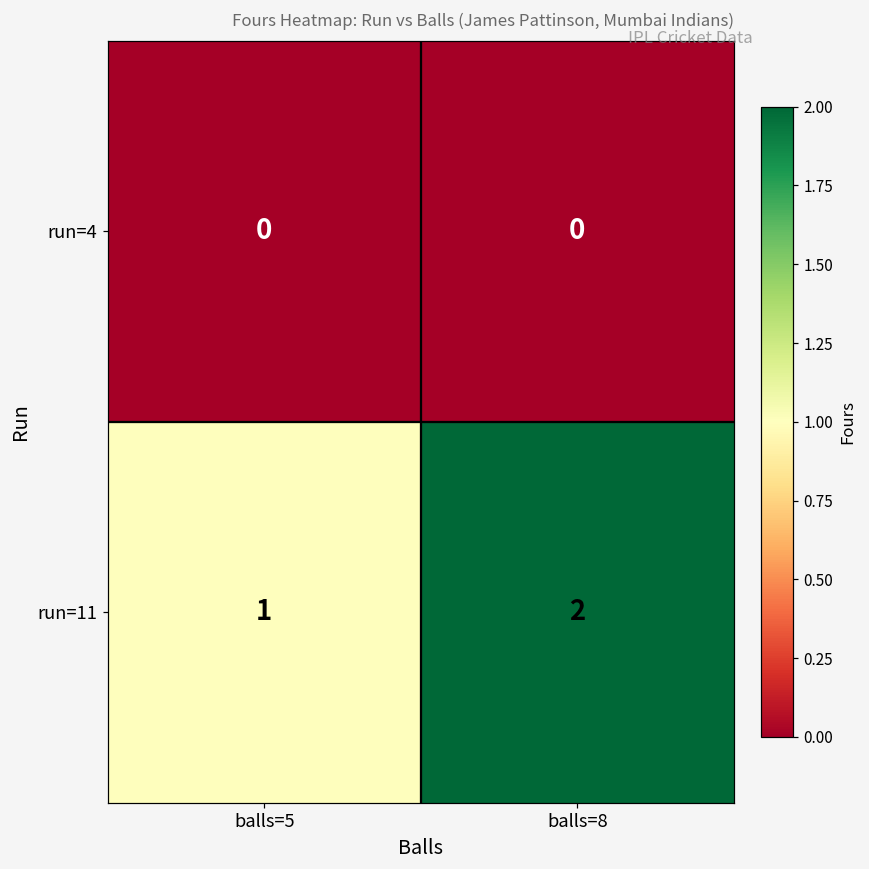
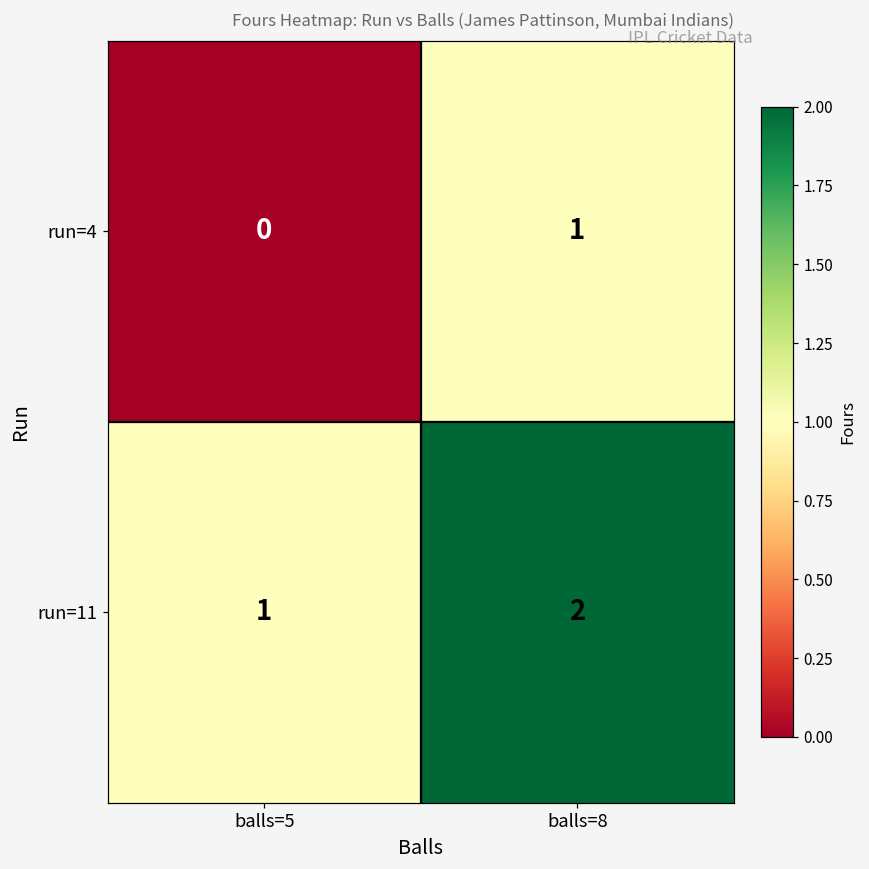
run=4, balls=8: 0 -> 1
